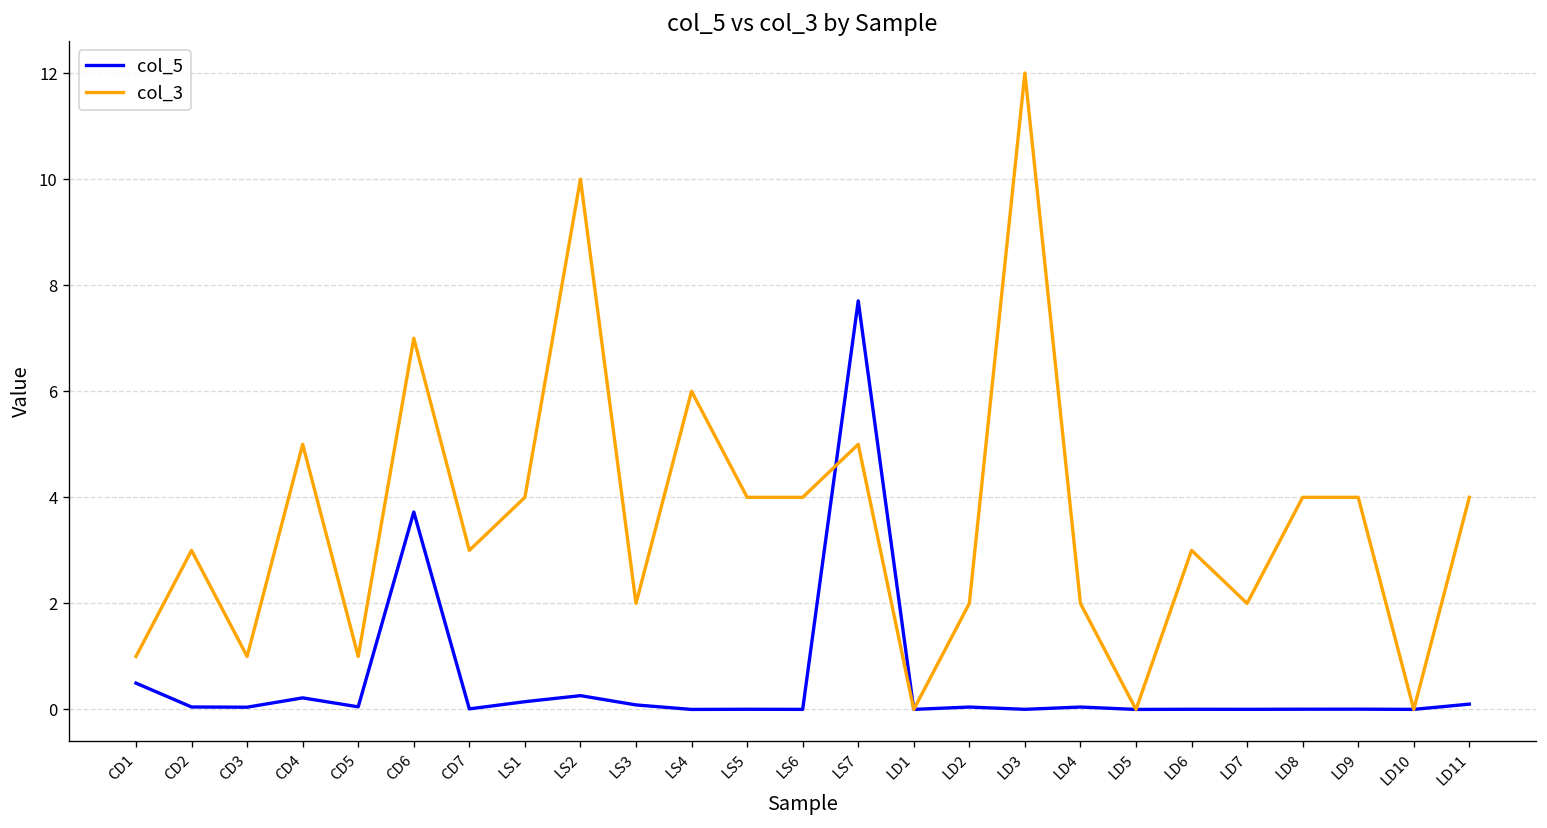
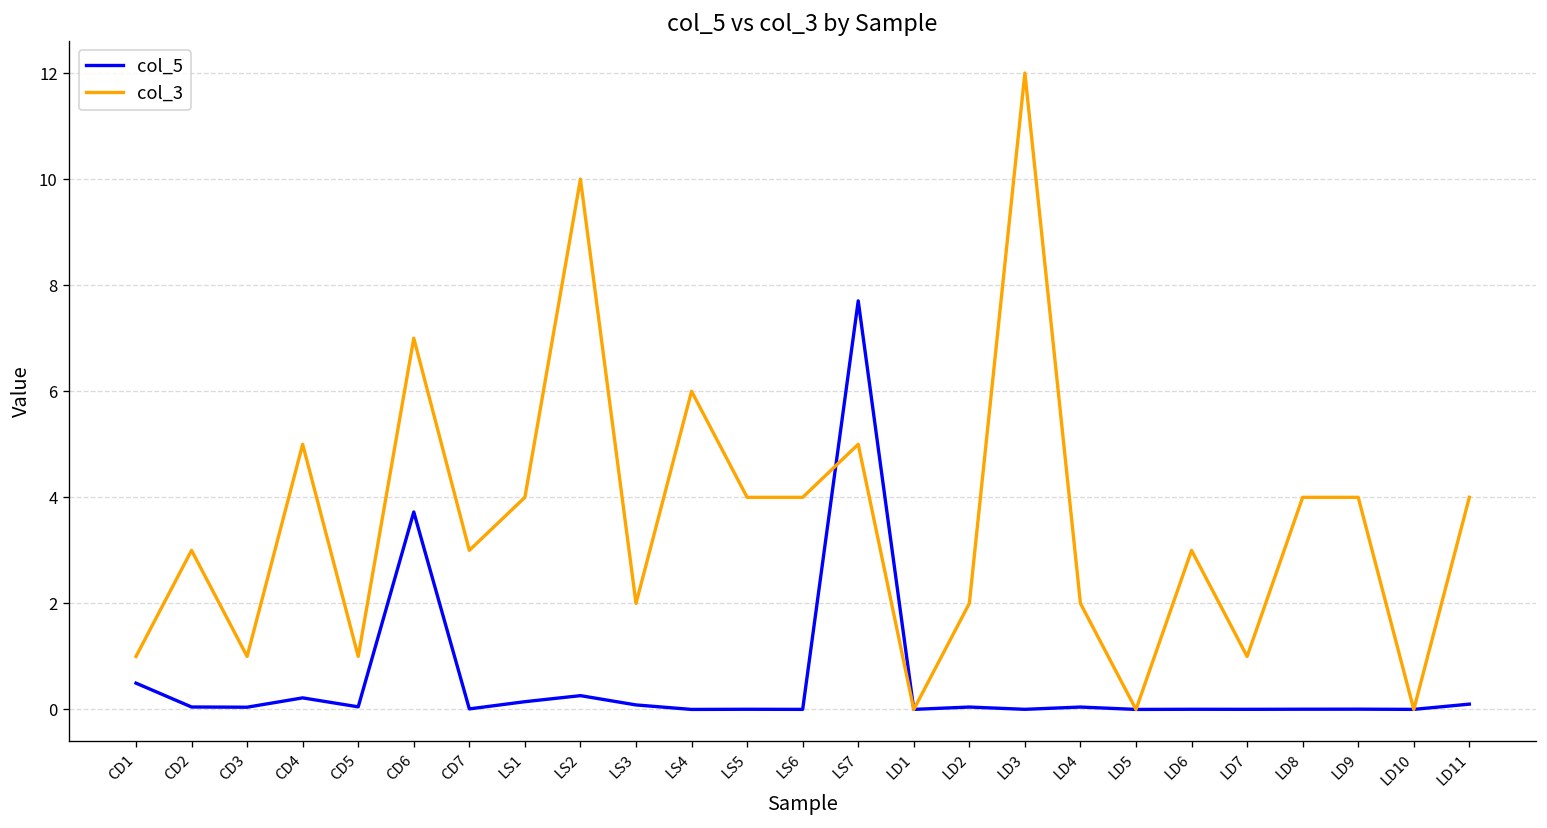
col_3, LD7: 2 -> 1
